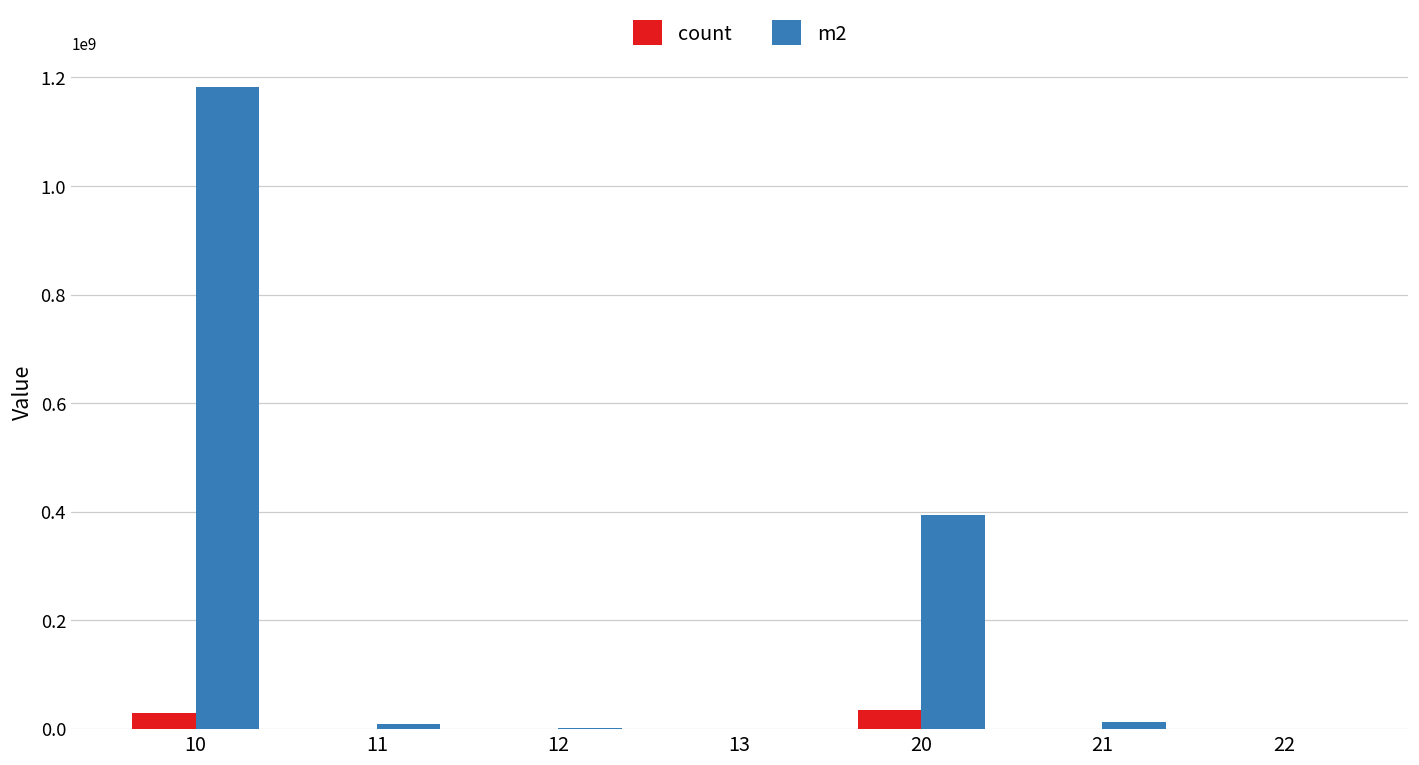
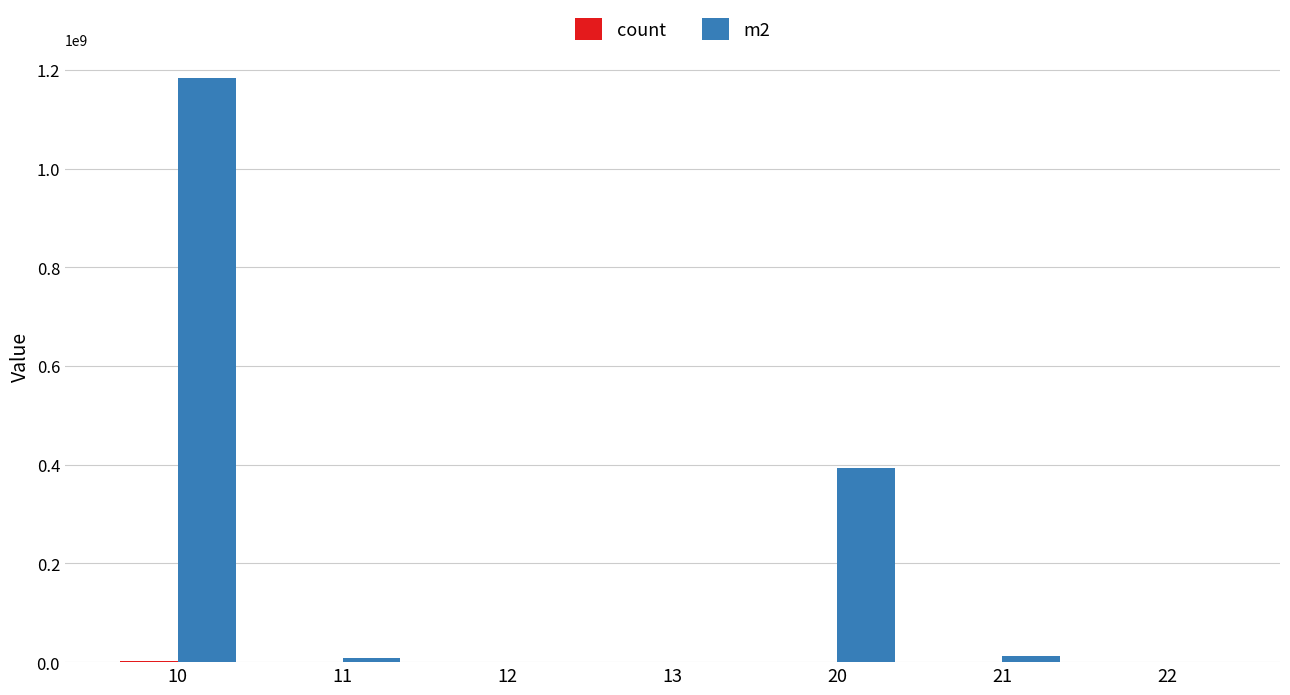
count, 10: 30000000 -> 0
count, 20: 30000000 -> 0
